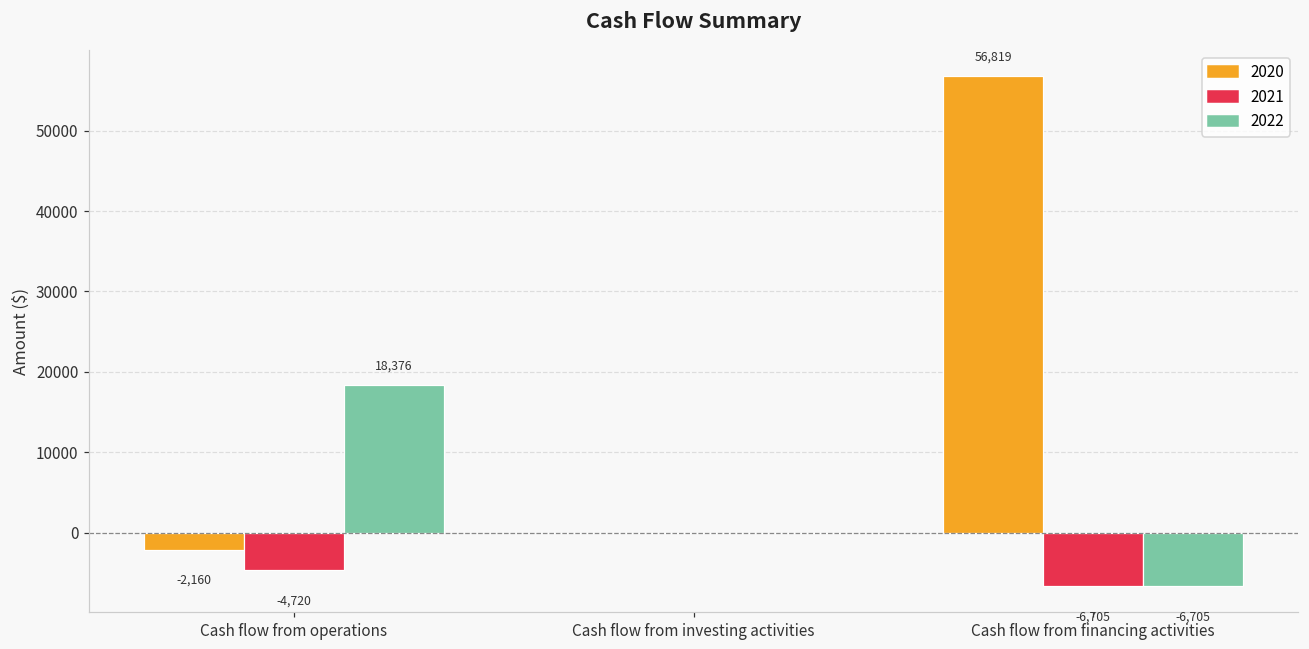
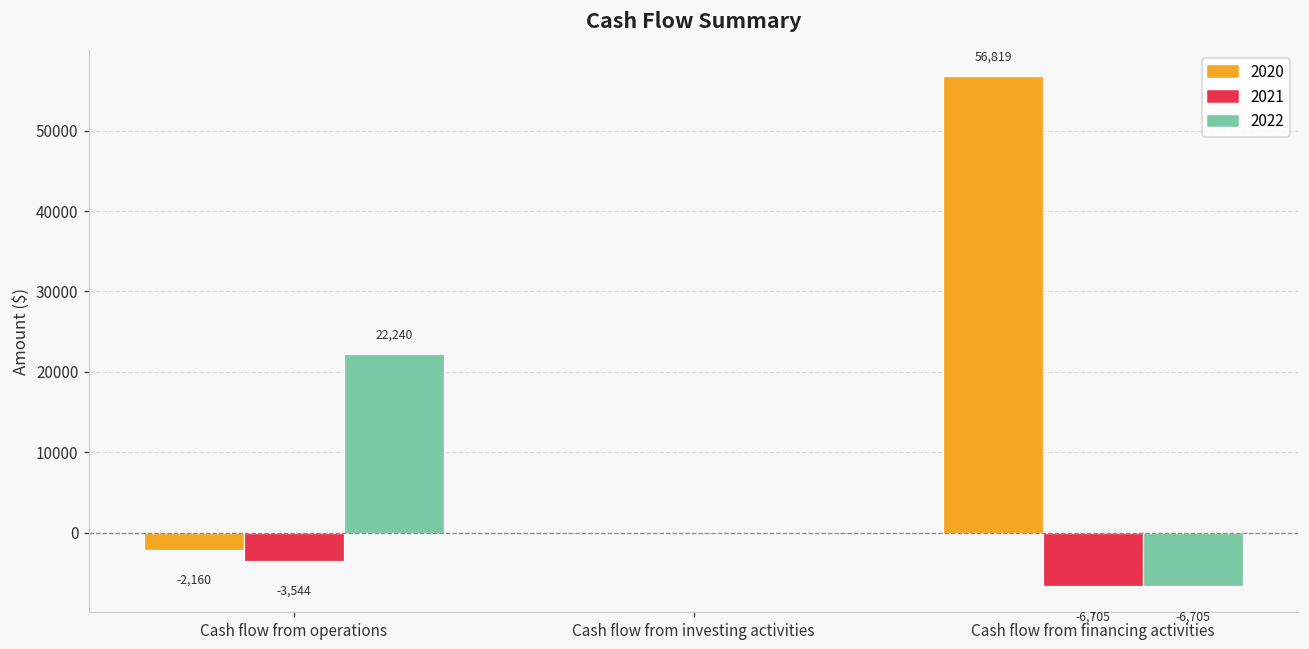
2021, Cash flow from operations: -4,720 -> -3,544
2022, Cash flow from operations: 18,376 -> 22,240
